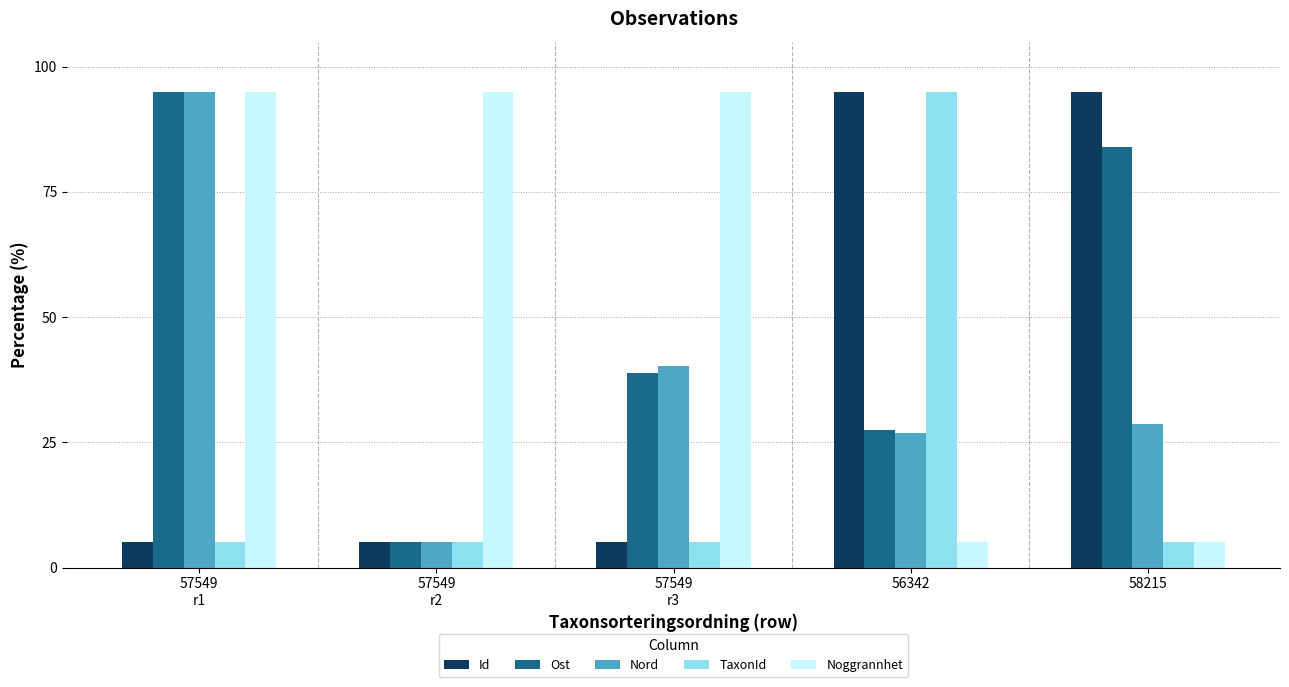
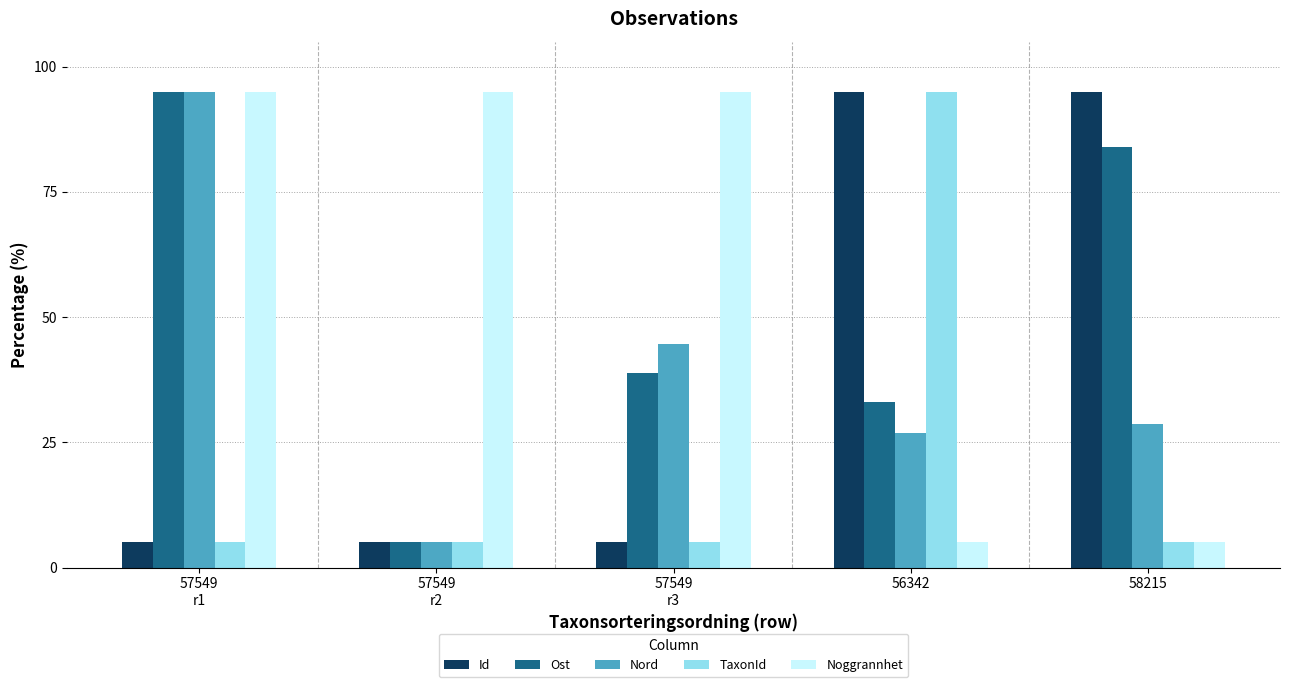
Nord, 57549 r3: 40 -> 45
Ost, 56342: 27 -> 33
